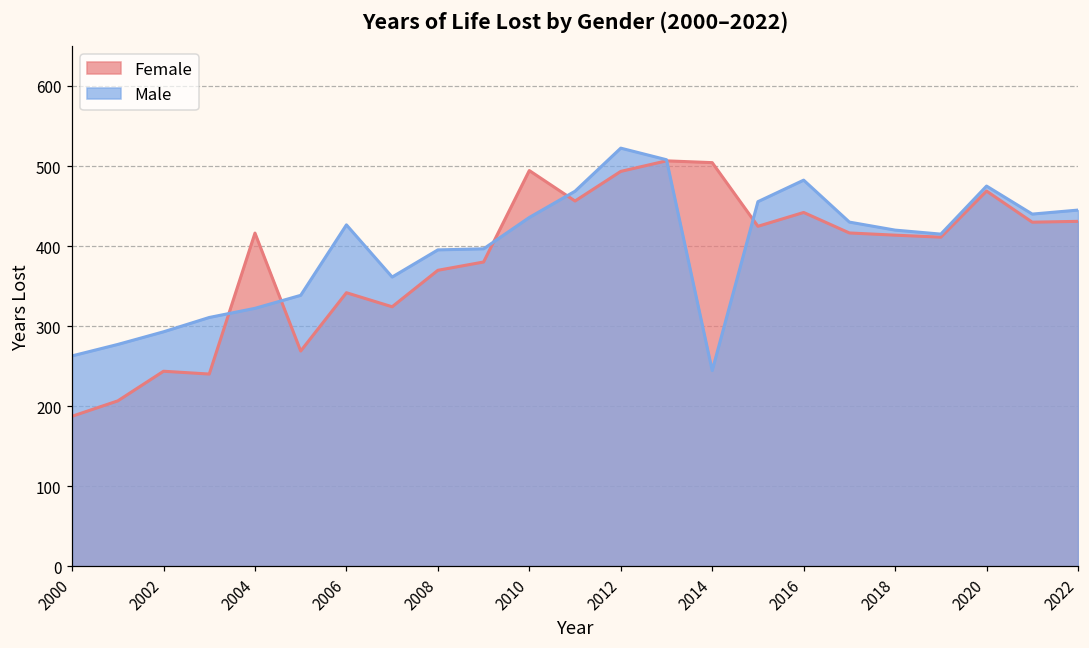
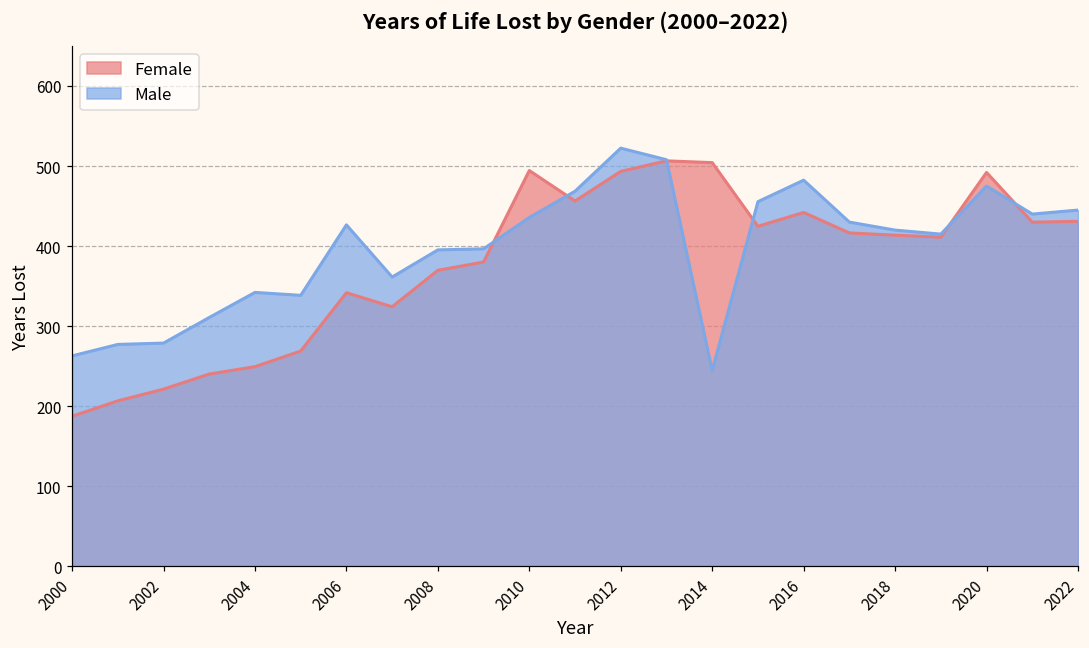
Female, 2002: 240 -> 220
Male, 2002: 290 -> 280
Female, 2004: 420 -> 250
Male, 2004: 320 -> 340
Female, 2020: 470 -> 490
